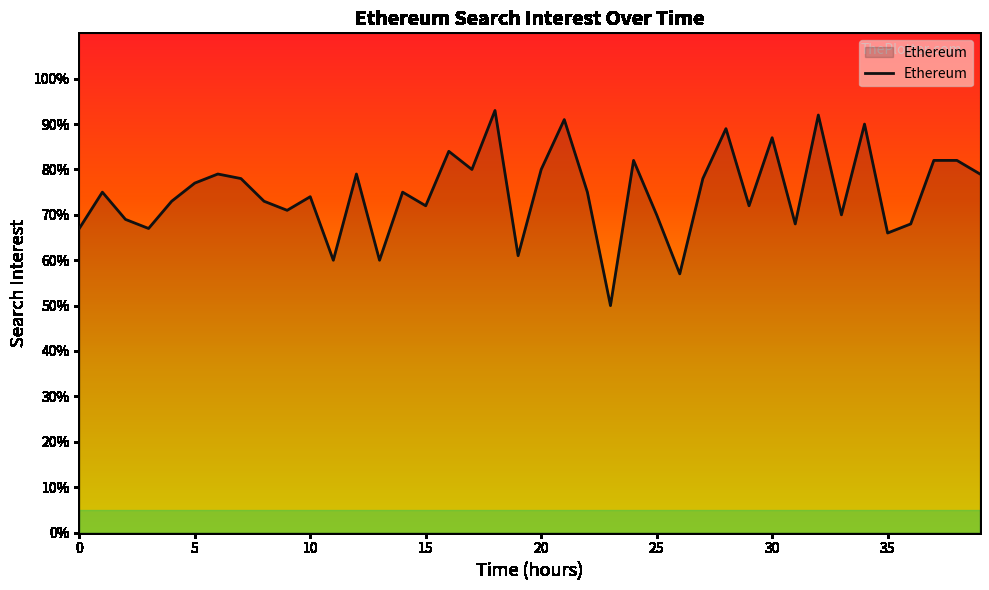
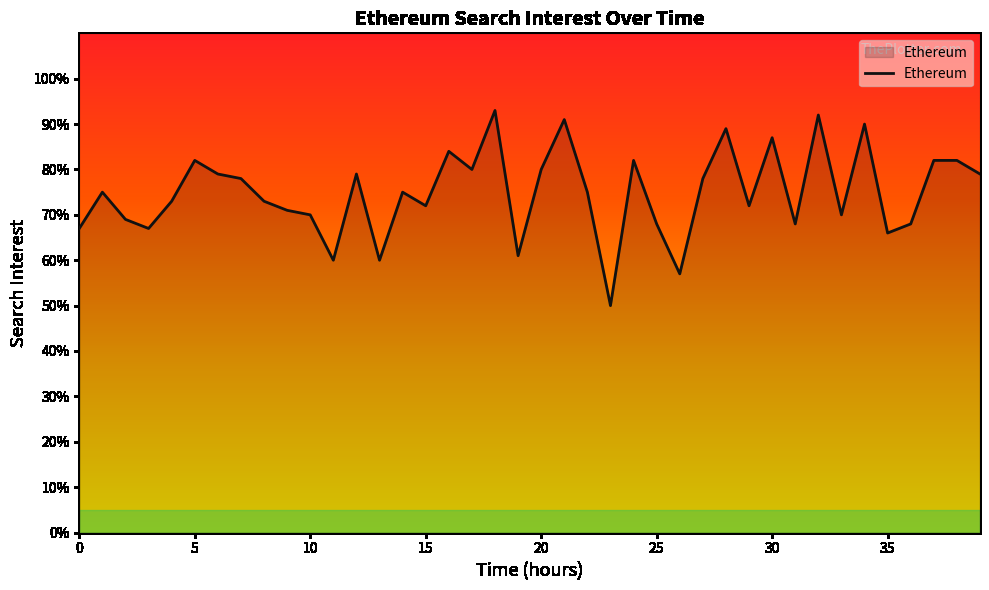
5: 77% -> 82%
10: 74% -> 70%
25: 70% -> 68%
